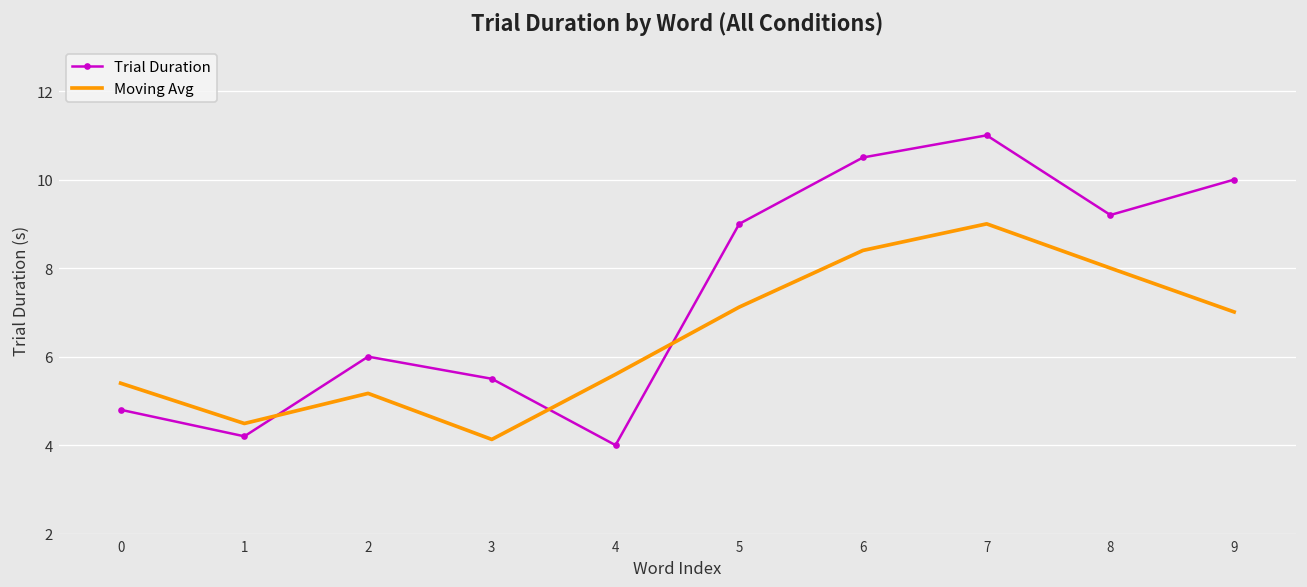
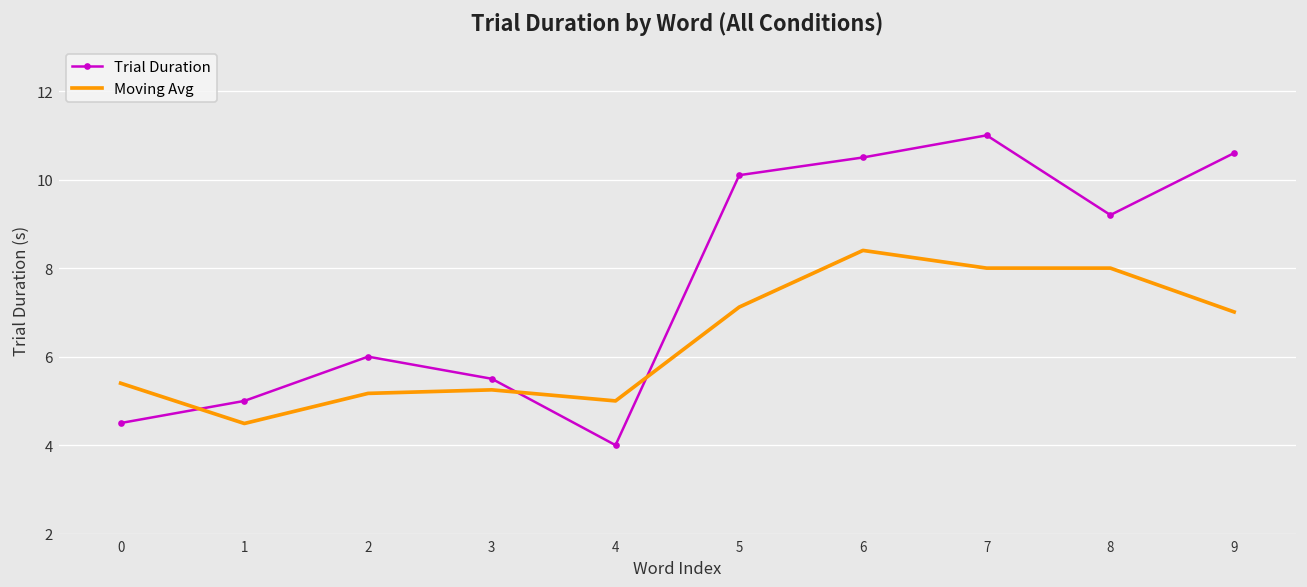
Trial Duration, 0: 4.8 -> 4.5
Trial Duration, 1: 4.2 -> 5.0
Moving Avg, 3: 4.1 -> 5.3
Moving Avg, 4: 5.6 -> 5.0
Trial Duration, 5: 9.0 -> 10.1
Moving Avg, 7: 9 -> 8
Trial Duration, 9: 10.0 -> 10.6
